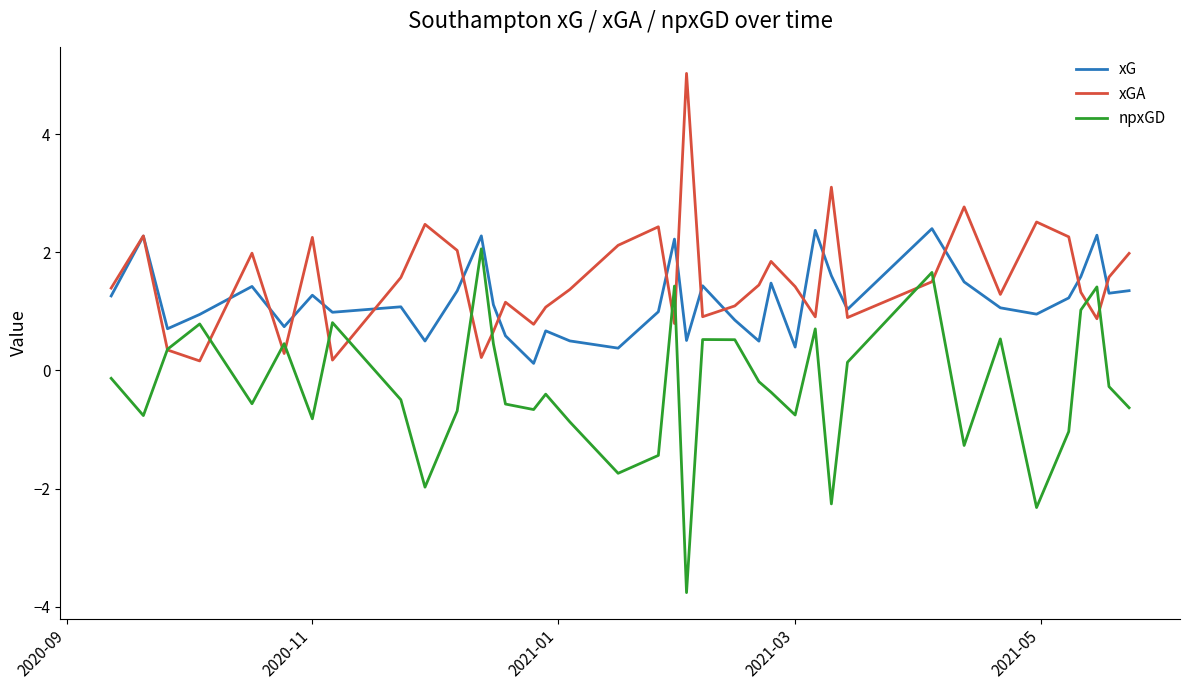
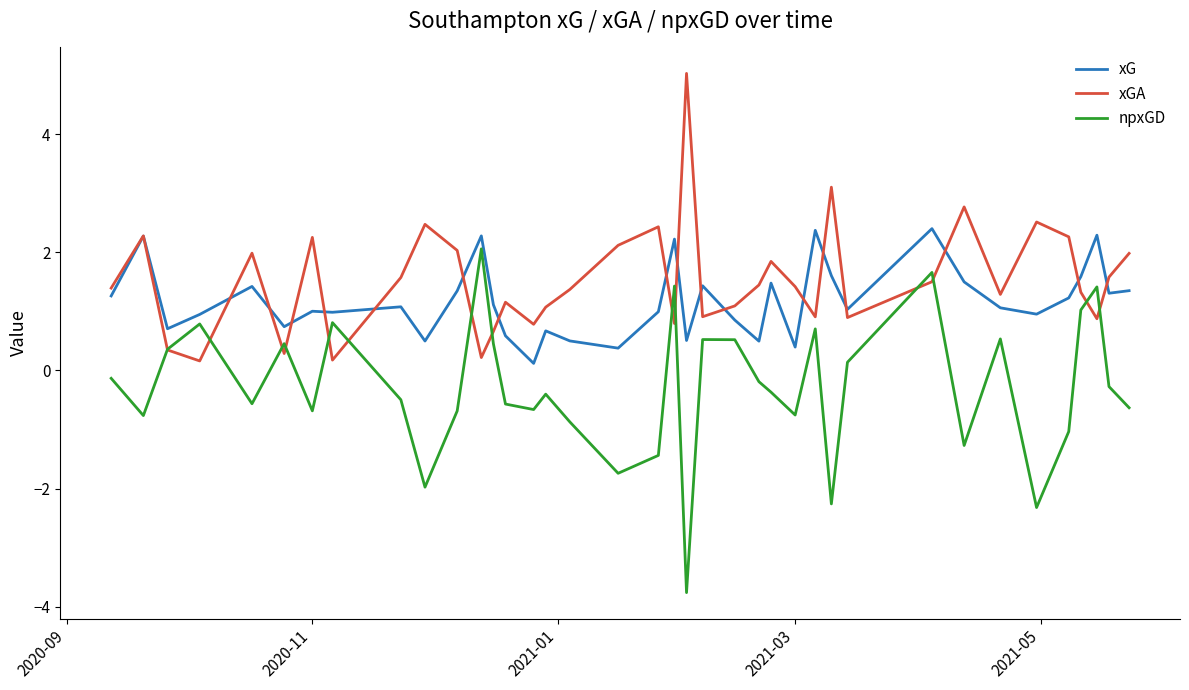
xG, 2020-11: 1.3 -> 1.0
npxGD, 2020-11: -0.8 -> -0.7
